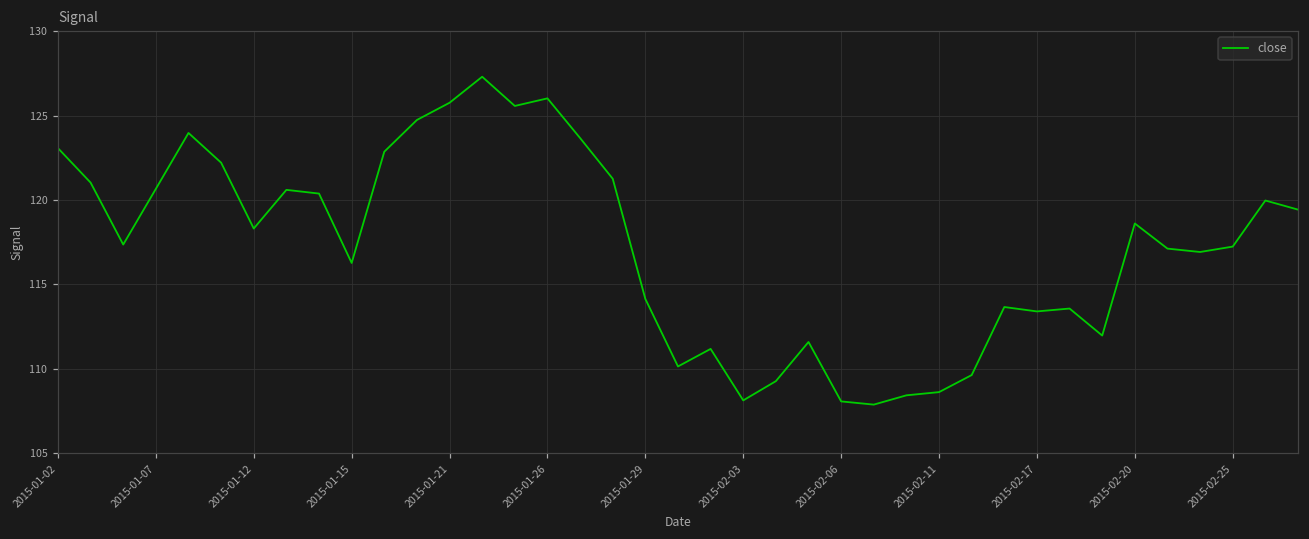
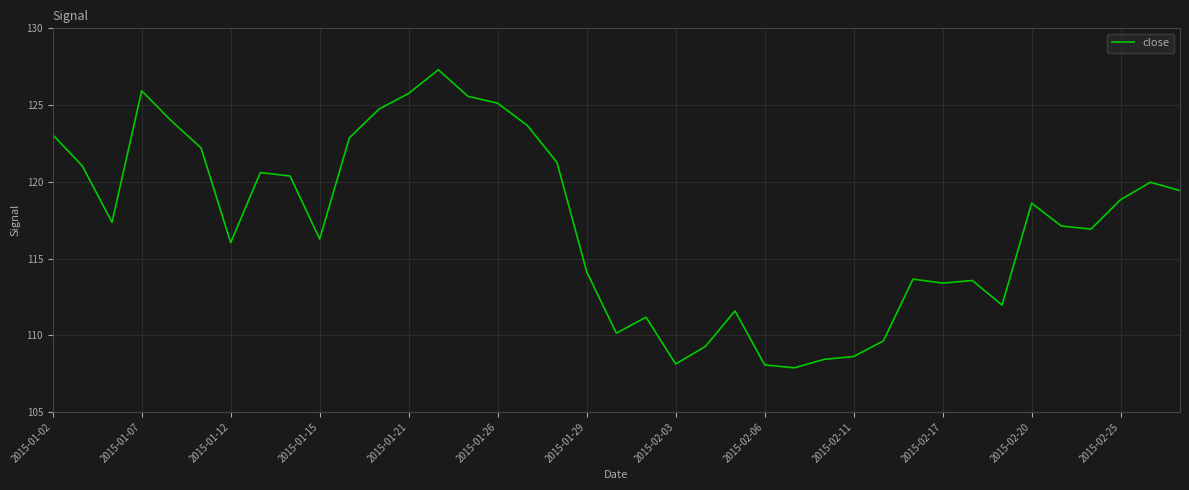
2015-01-07: 120.7 -> 125.9
2015-01-12: 118.3 -> 116.0
2015-01-26: 126.0 -> 125.1
2015-02-25: 117.2 -> 118.8
